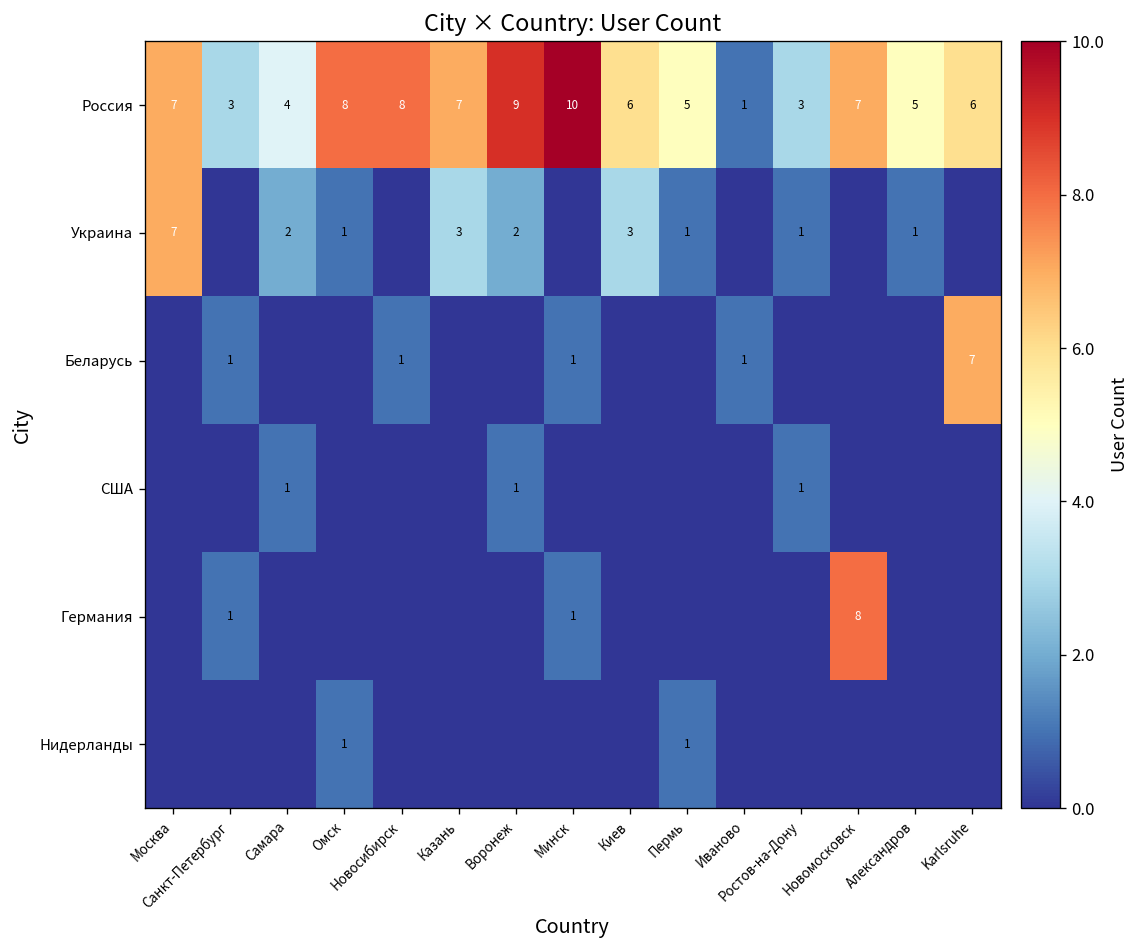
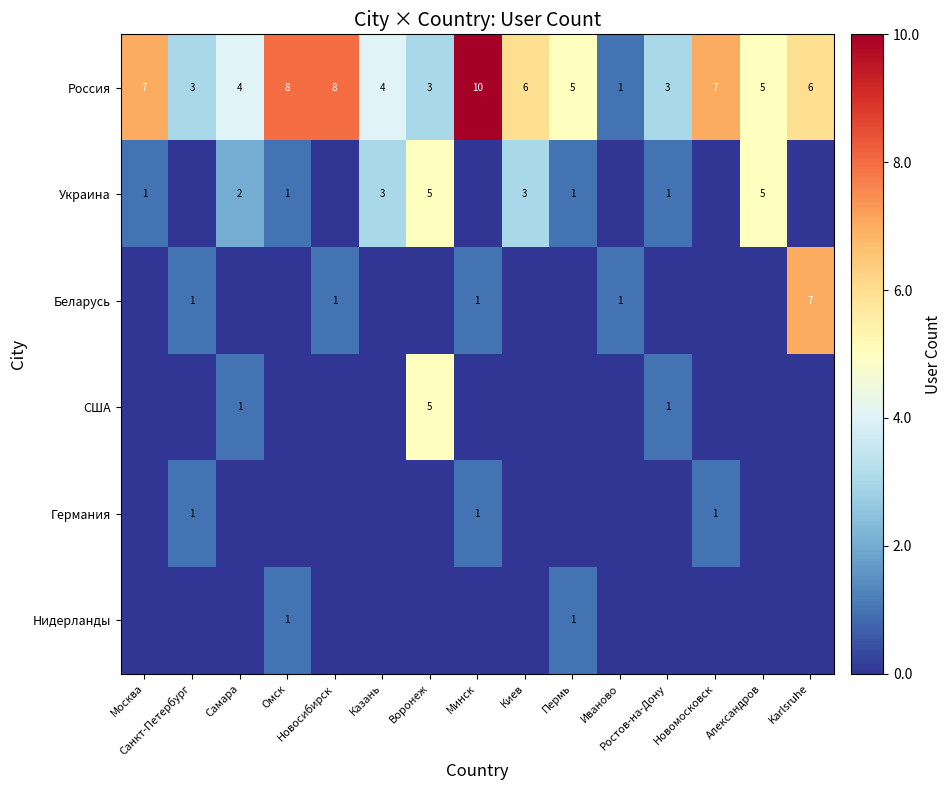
Россия, Казань: 7 -> 4
Россия, Воронеж: 9 -> 3
Украина, Москва: 7 -> 1
Украина, Воронеж: 2 -> 5
Украина, Александров: 1 -> 5
США, Воронеж: 1 -> 5
Германия, Новомосковск: 8 -> 1
